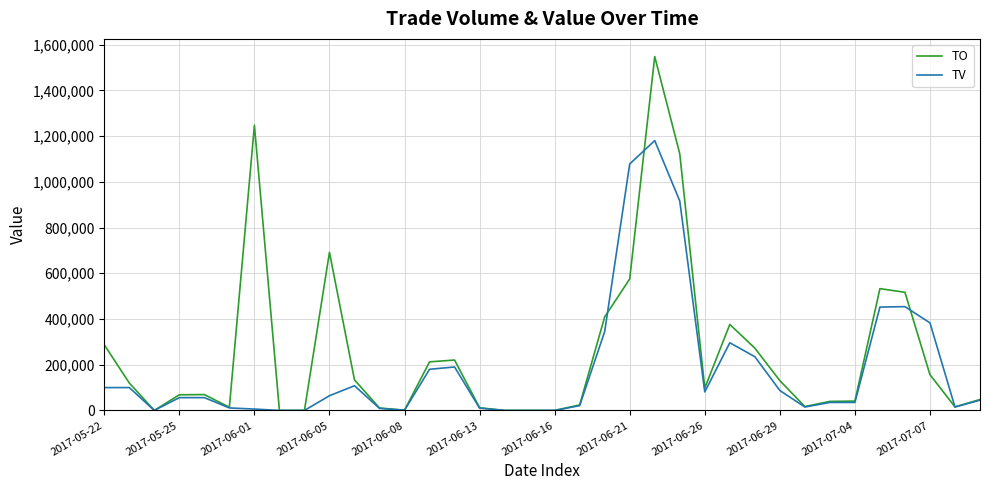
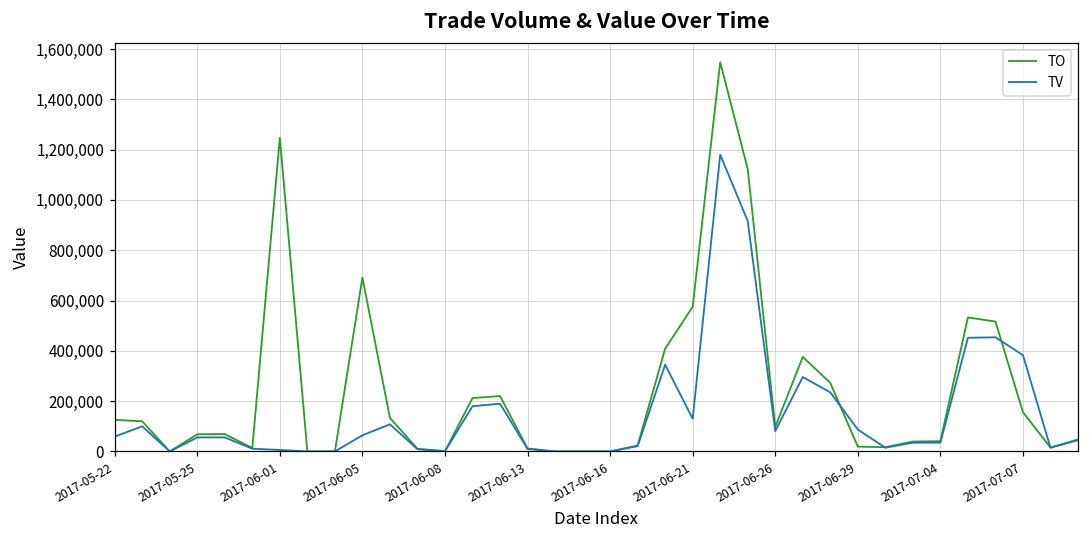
TO, 2017-05-22: 290,000 -> 130,000
TV, 2017-05-22: 100,000 -> 60,000
TV, 2017-06-21: 1,080,000 -> 130,000
TO, 2017-06-29: 130,000 -> 20,000
